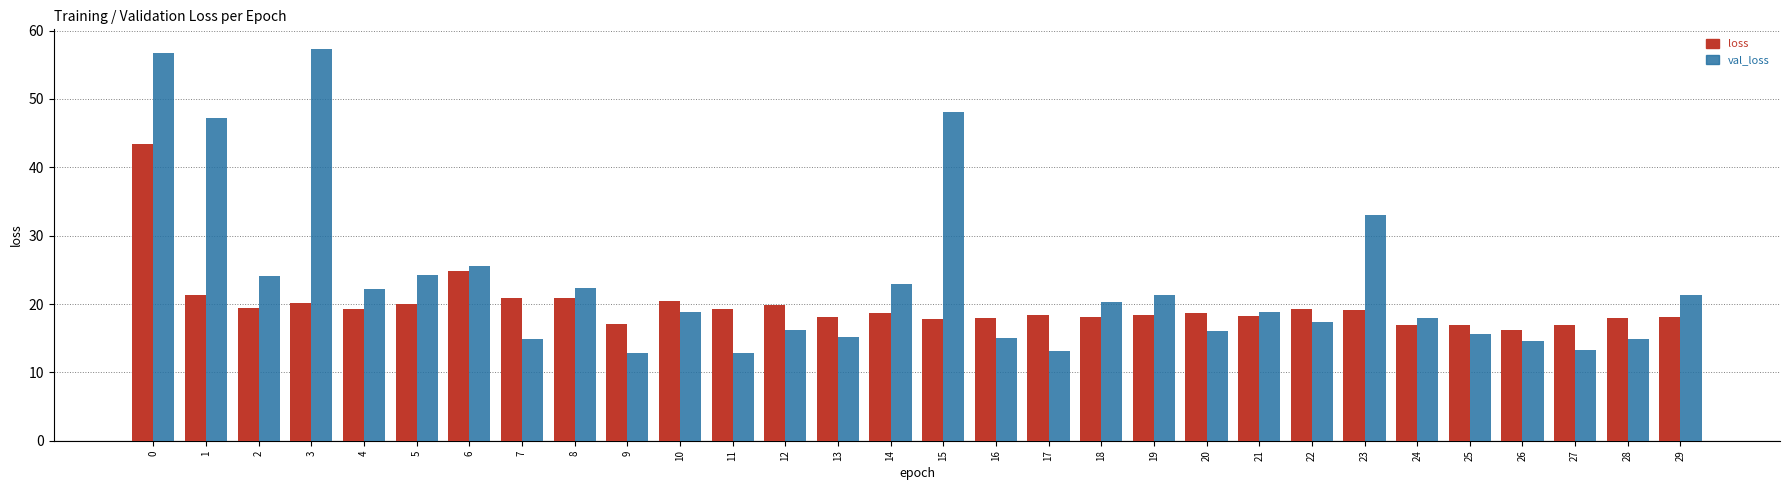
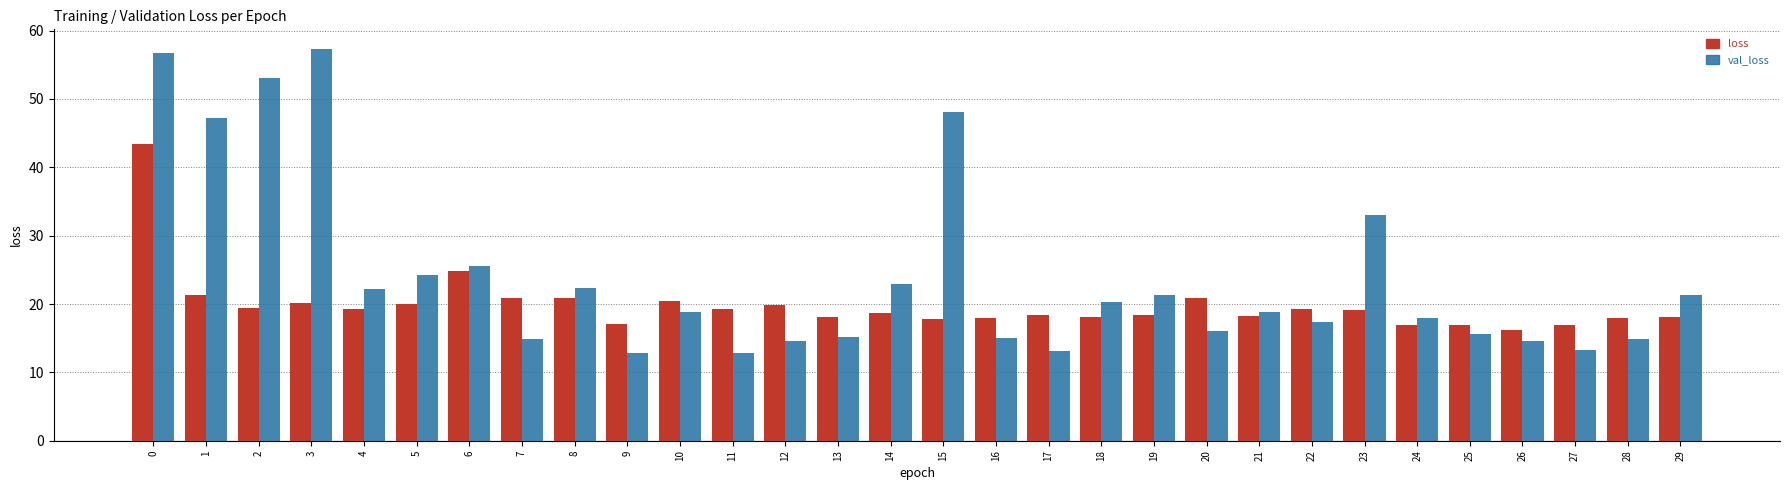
val_loss, 2: 24 -> 53
val_loss, 12: 16 -> 15
loss, 20: 19 -> 21
